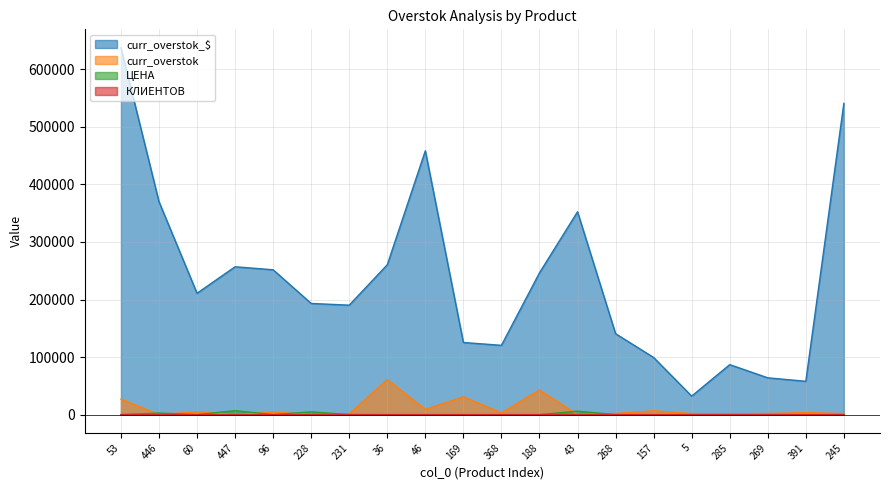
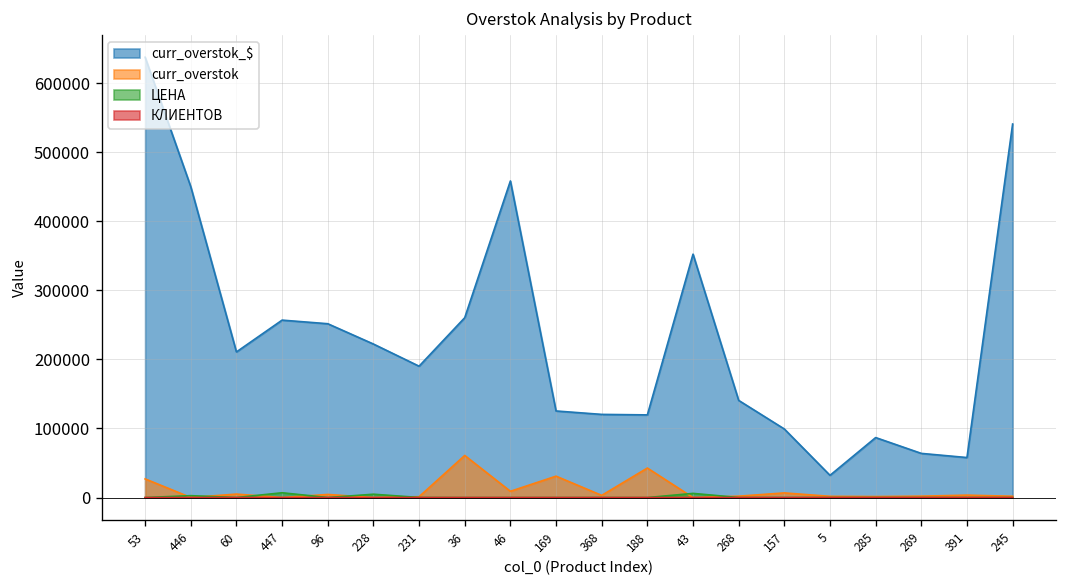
curr_overstok_$, 446: 370000 -> 450000
curr_overstok_$, 228: 190000 -> 220000
curr_overstok_$, 188: 250000 -> 120000
